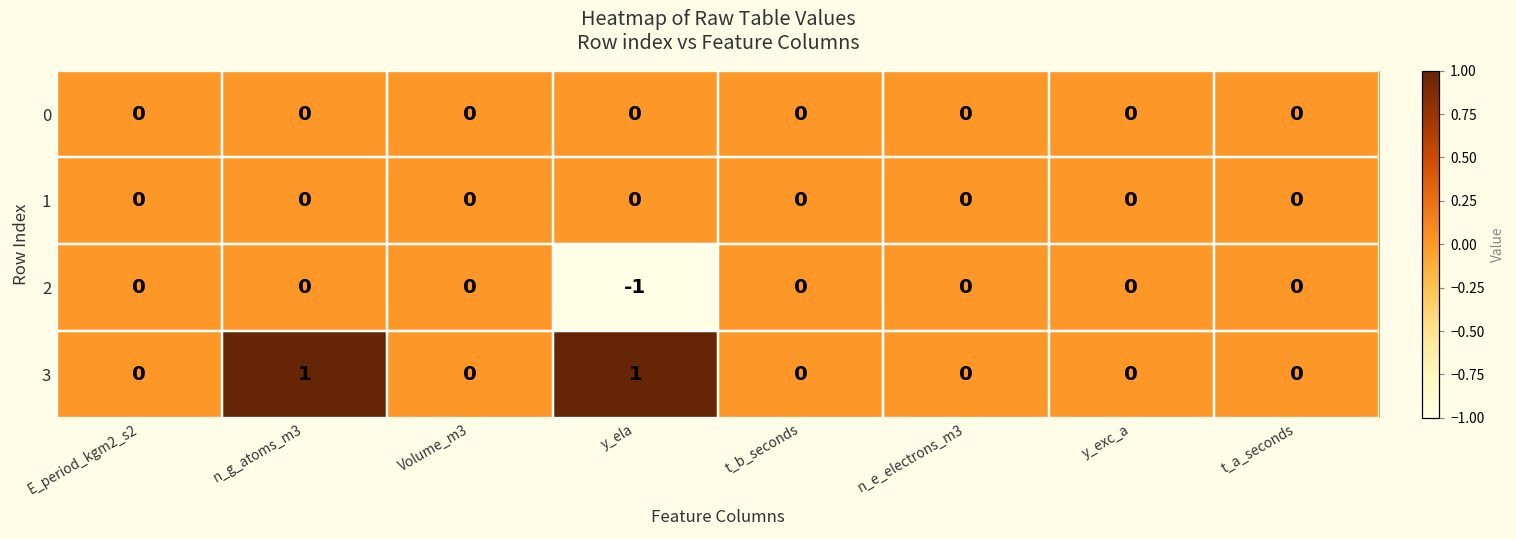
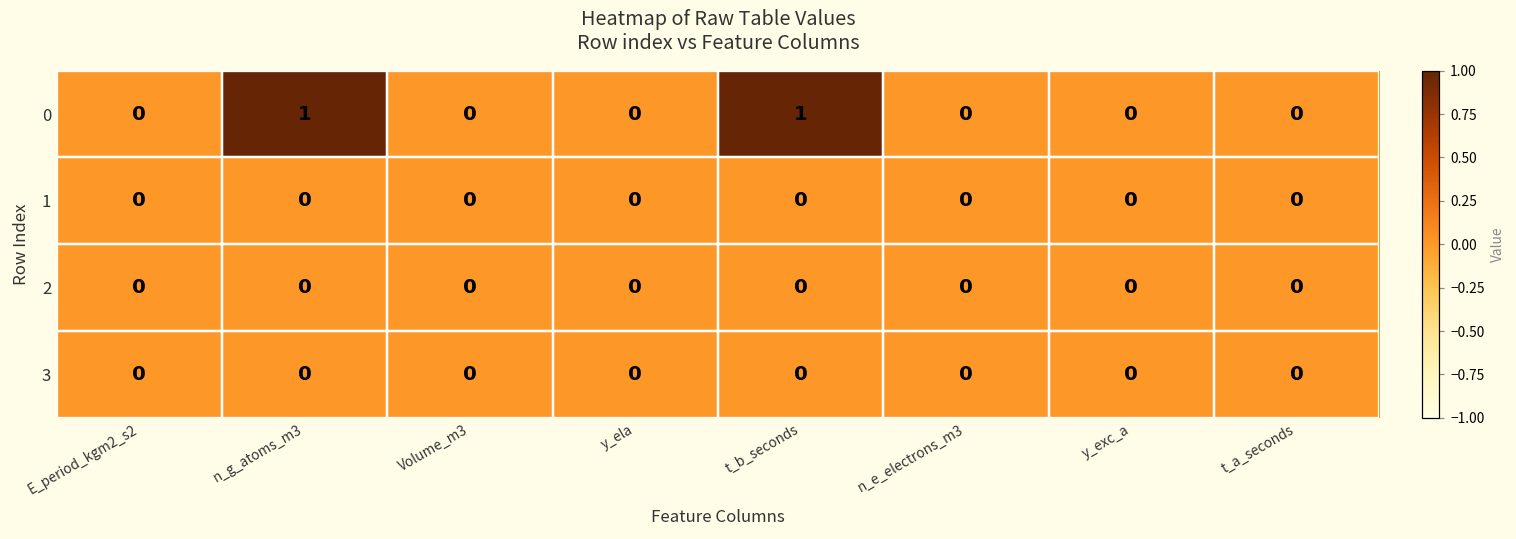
0, n_g_atoms_m3: 0 -> 1
0, t_b_seconds: 0 -> 1
2, y_ela: -1 -> 0
3, n_g_atoms_m3: 1 -> 0
3, y_ela: 1 -> 0
